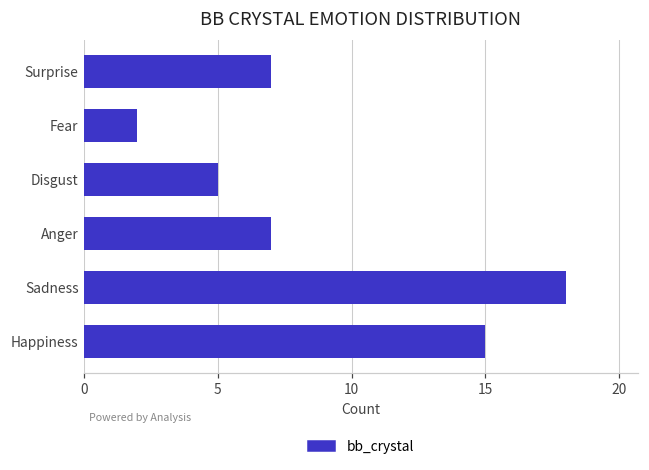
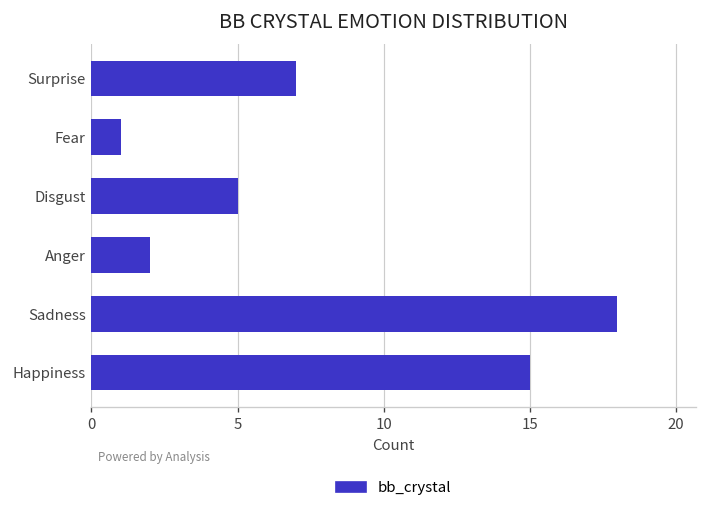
Fear: 2 -> 1
Anger: 7 -> 2
